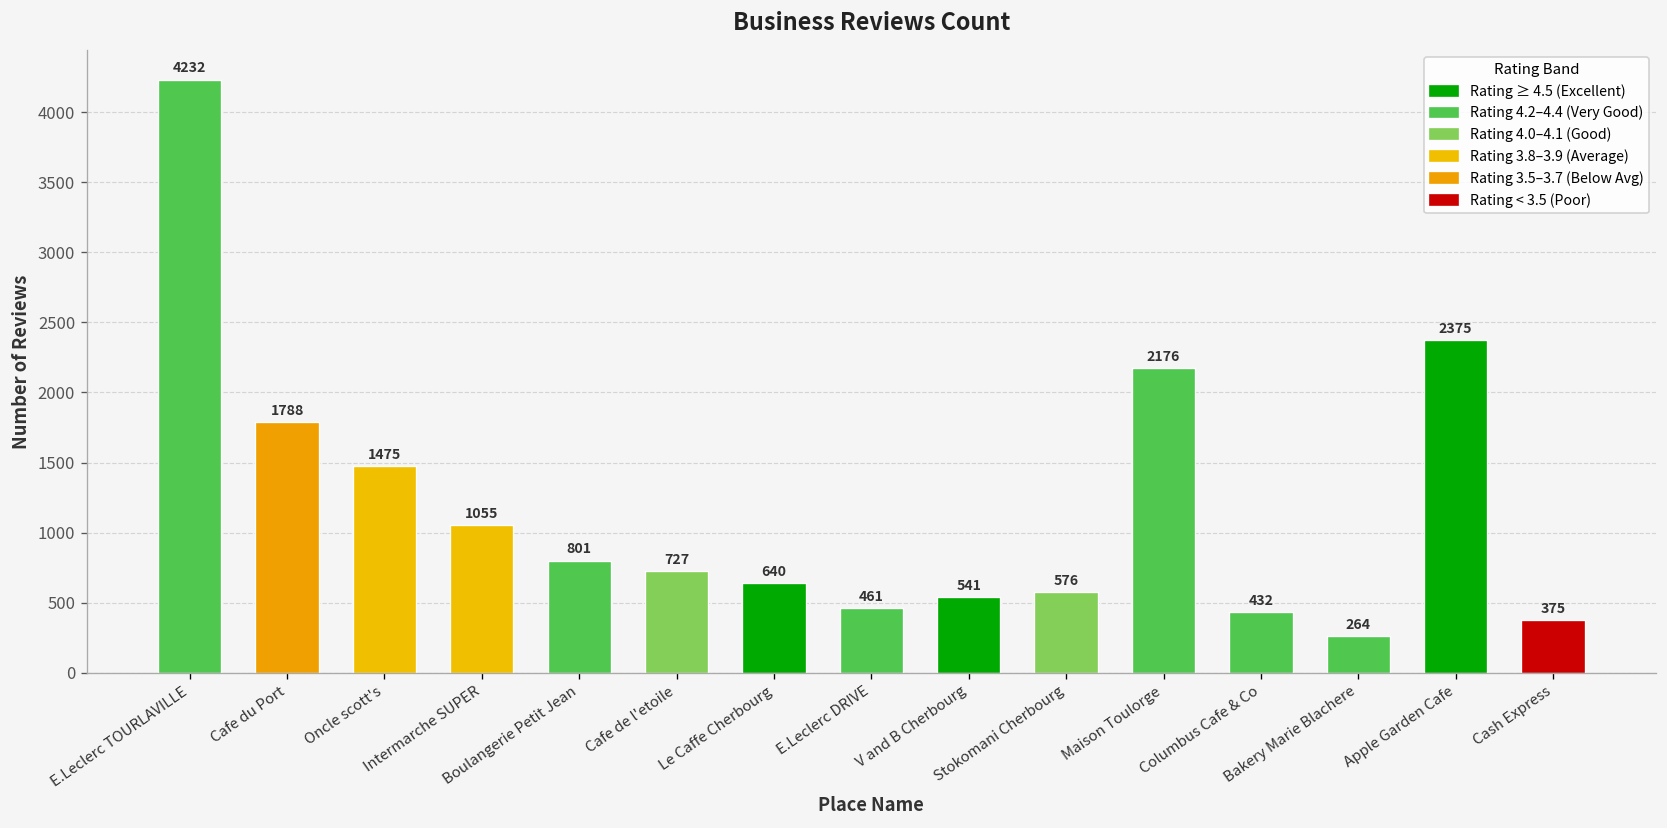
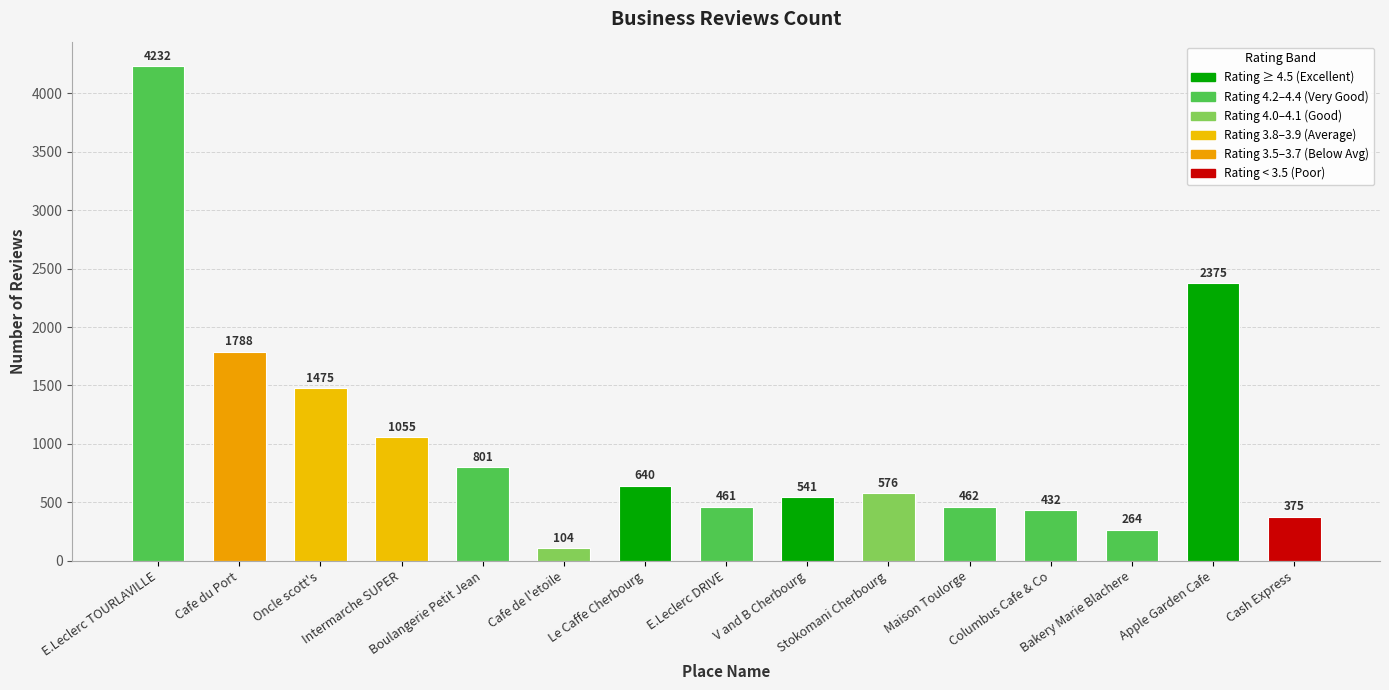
Cafe de l'etoile: 727 -> 104
Maison Toulorge: 2176 -> 462
